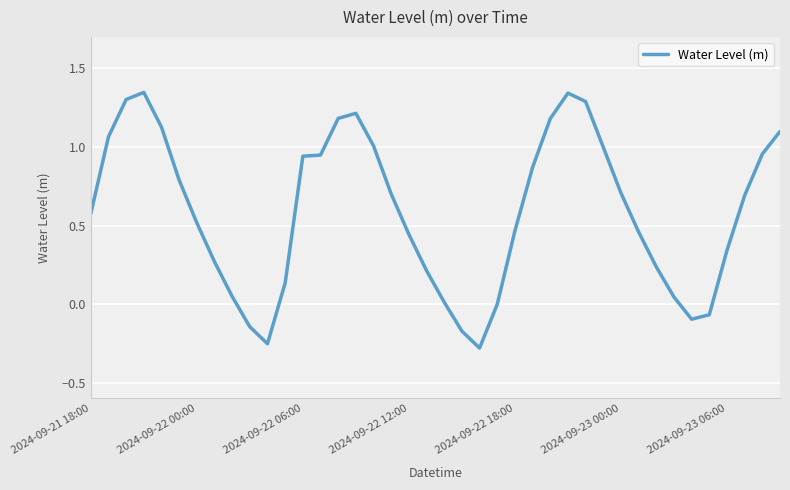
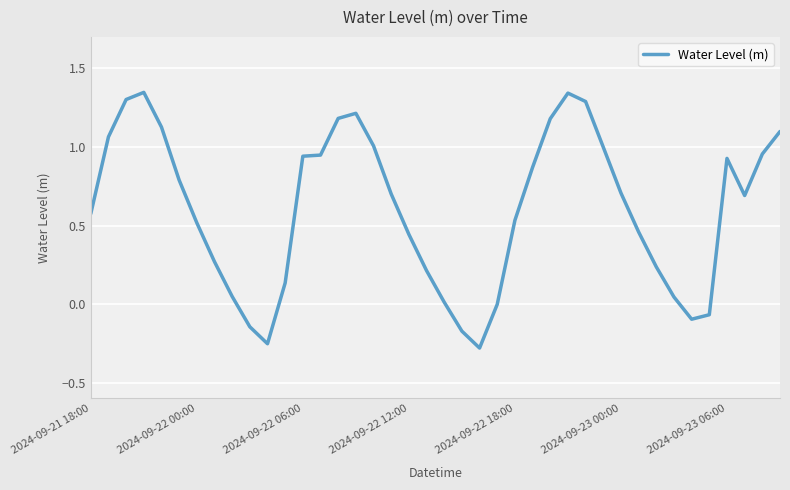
2024-09-22 18:00: 0.47 -> 0.53
2024-09-23 06:00: 0.34 -> 0.93
